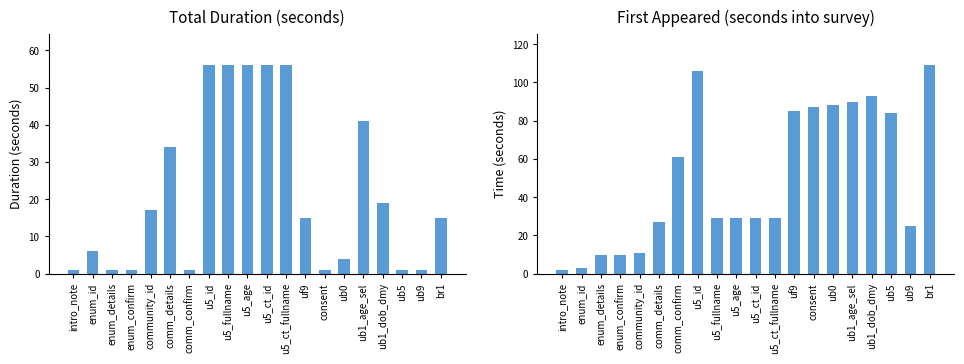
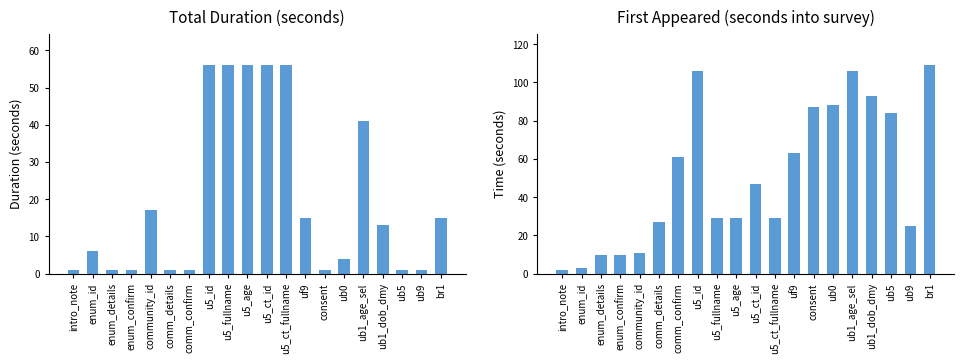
Total Duration (seconds), comm_details: 34 -> 1
Total Duration (seconds), ub1_dob_dmy: 19 -> 13
First Appeared (seconds into survey), u5_ct_id: 29 -> 47
First Appeared (seconds into survey), uf9: 85 -> 63
First Appeared (seconds into survey), ub1_age_sel: 90 -> 106
